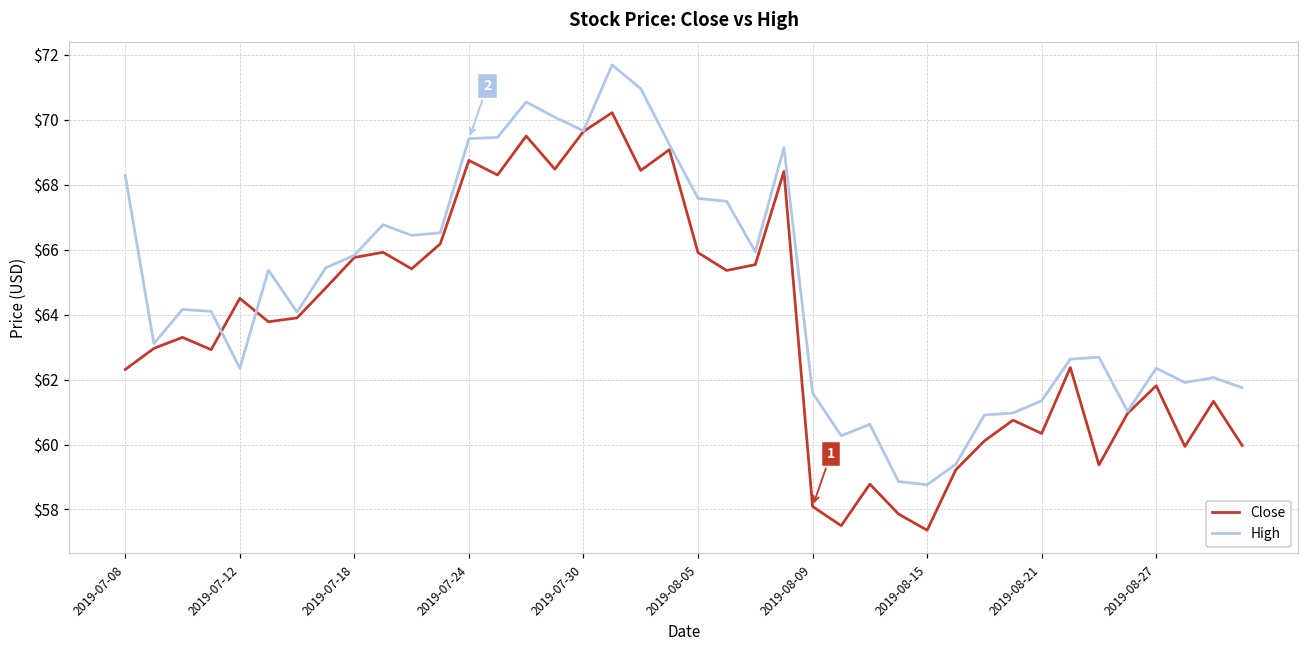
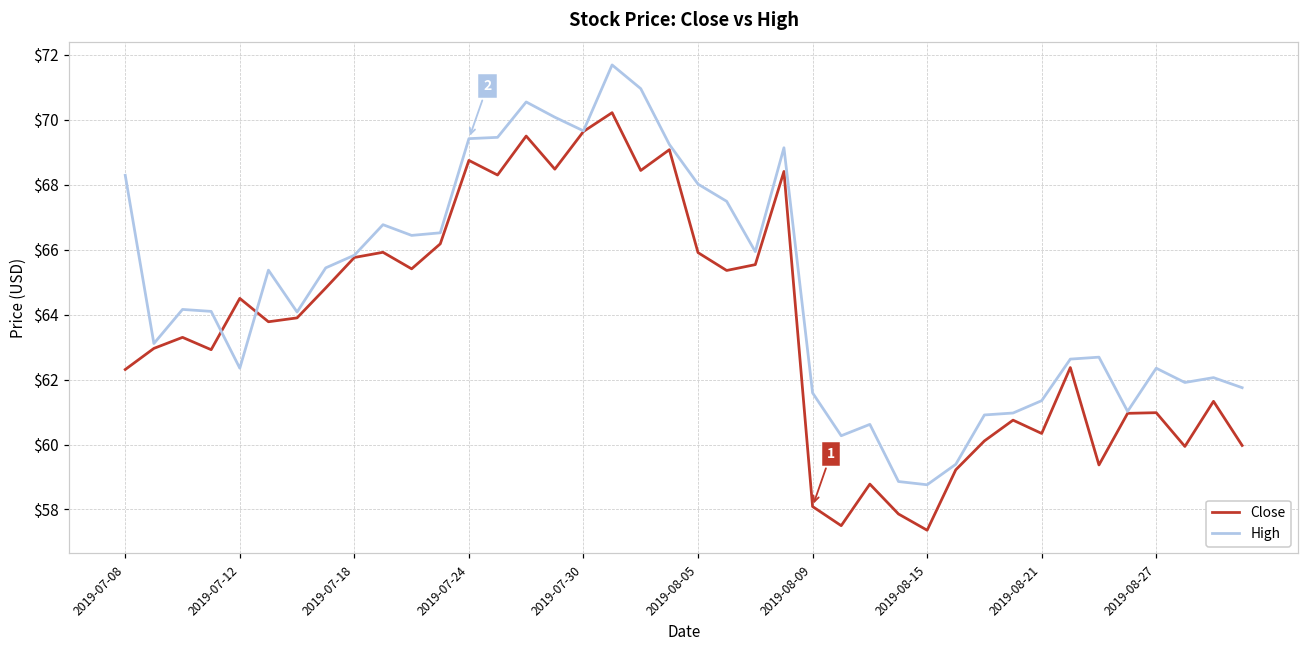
High, 2019-08-05: $67.6 -> $68.0
Close, 2019-08-27: $61.8 -> $61.0
